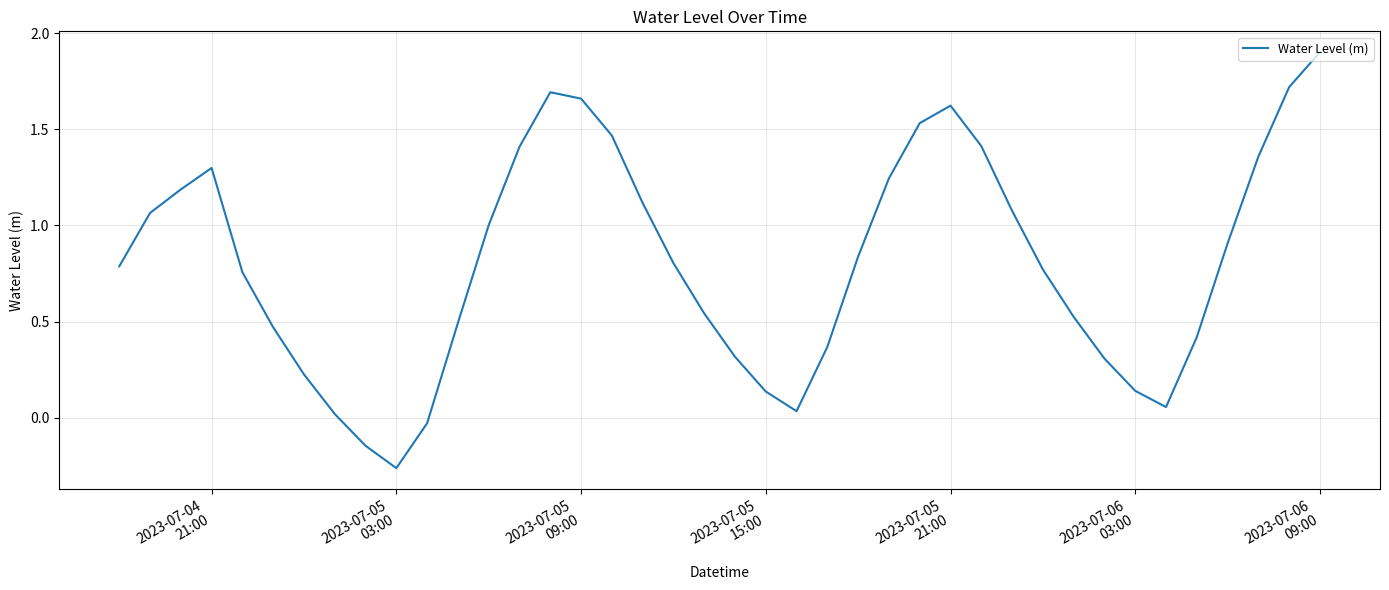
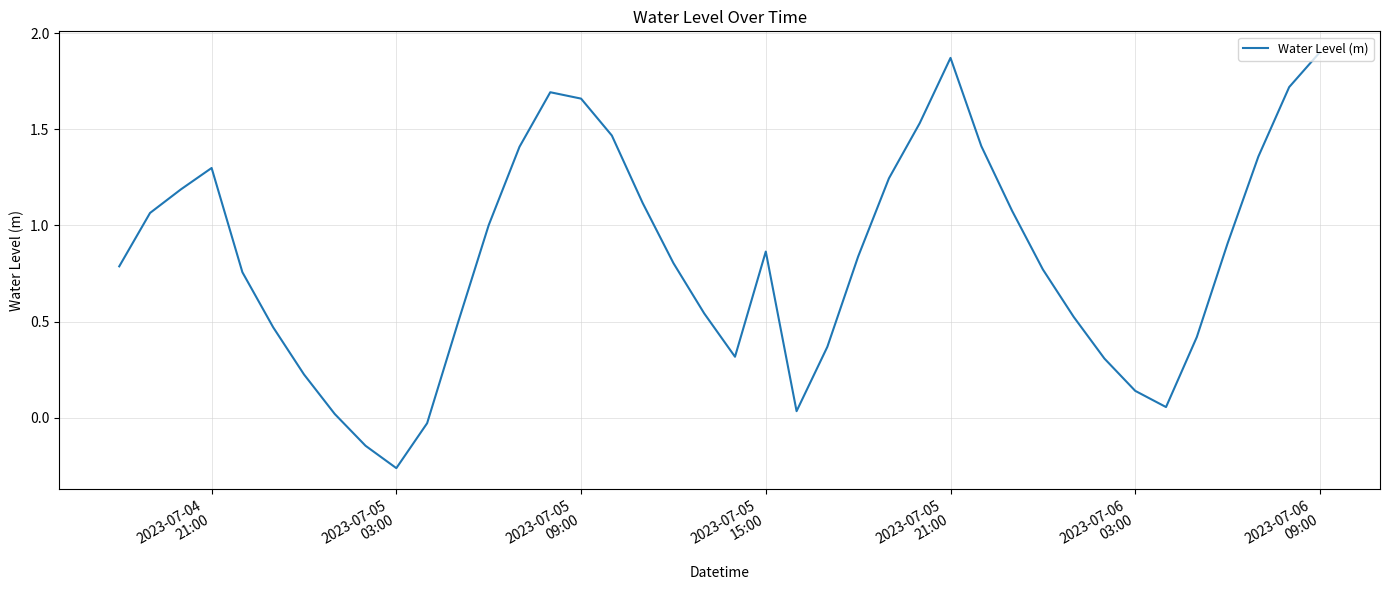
2023-07-05 15:00: 0.14 -> 0.86
2023-07-05 21:00: 1.62 -> 1.87
